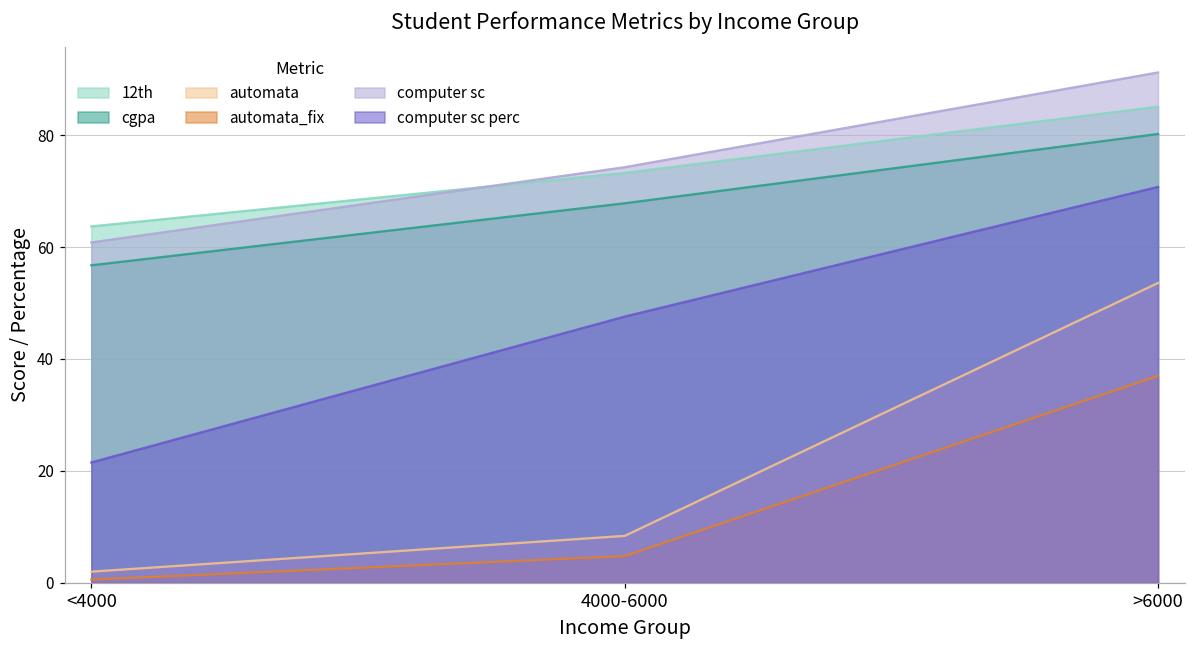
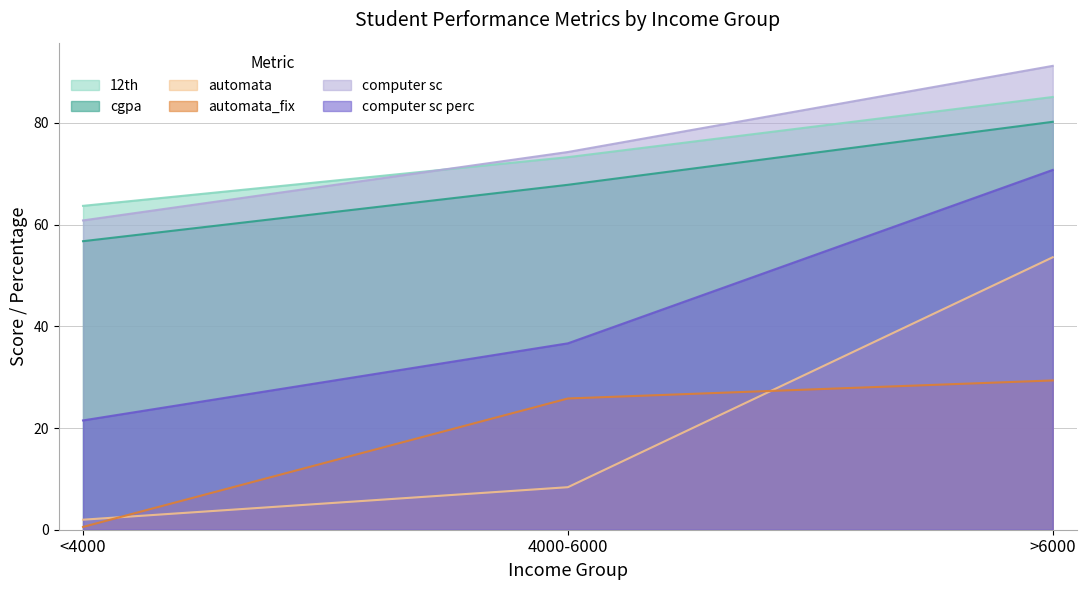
automata_fix, 4000-6000: 5 -> 26
computer sc perc, 4000-6000: 48 -> 37
automata_fix, >6000: 37 -> 29
